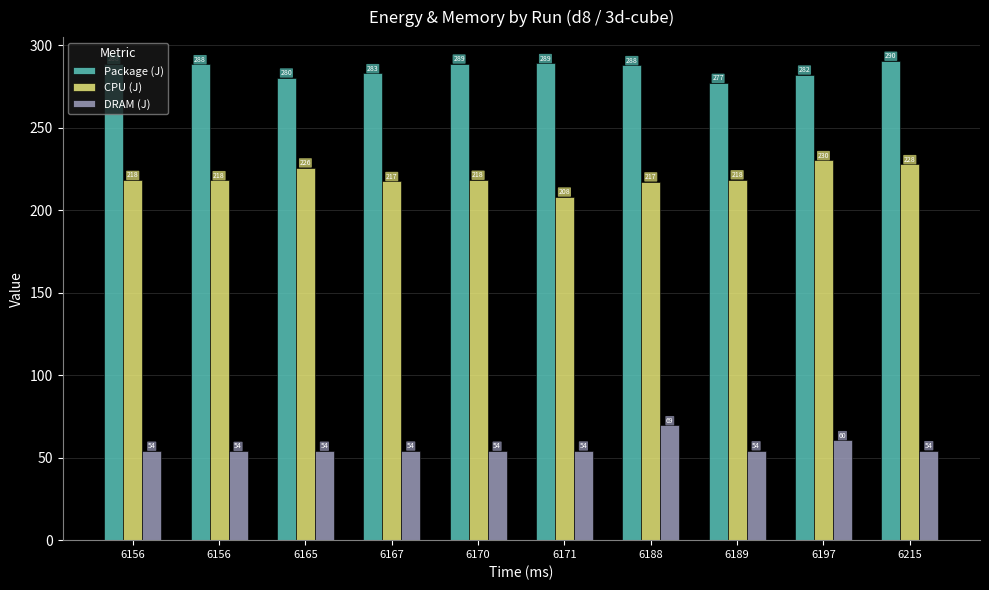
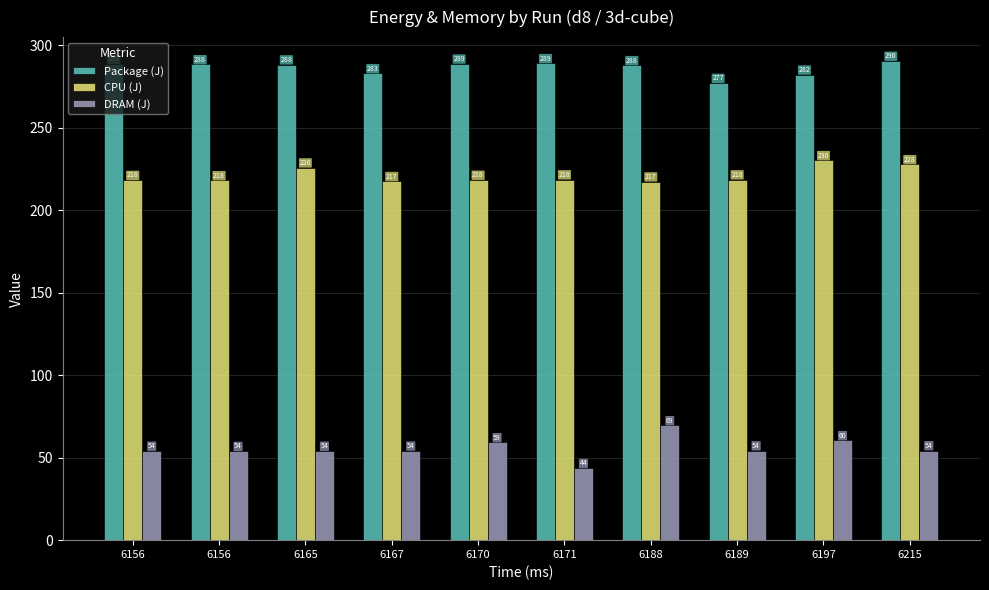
Package (J), 6165: 280 -> 288
DRAM (J), 6170: 54 -> 59
CPU (J), 6171: 208 -> 218
DRAM (J), 6171: 54 -> 44
